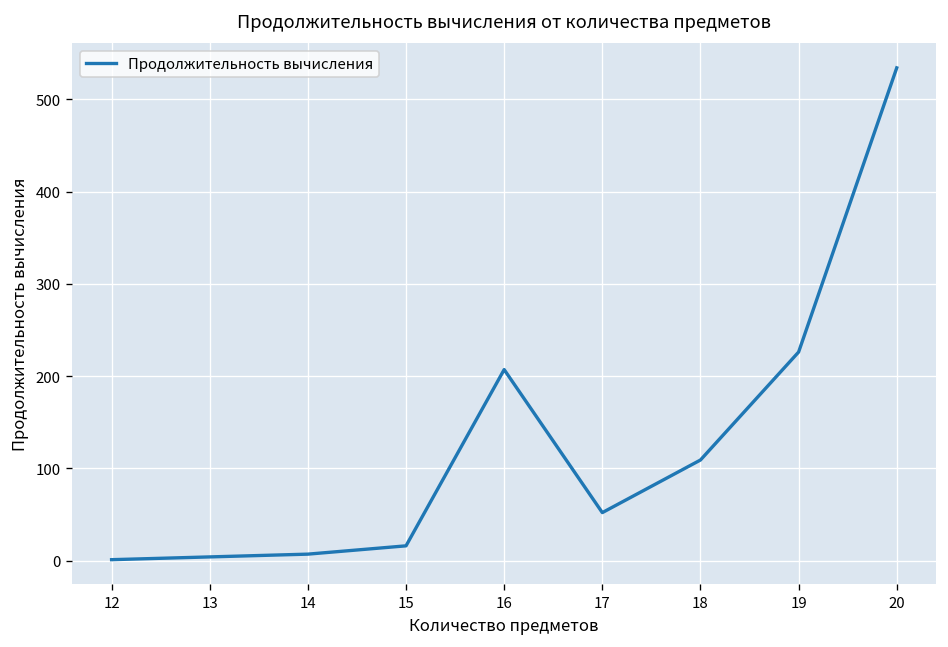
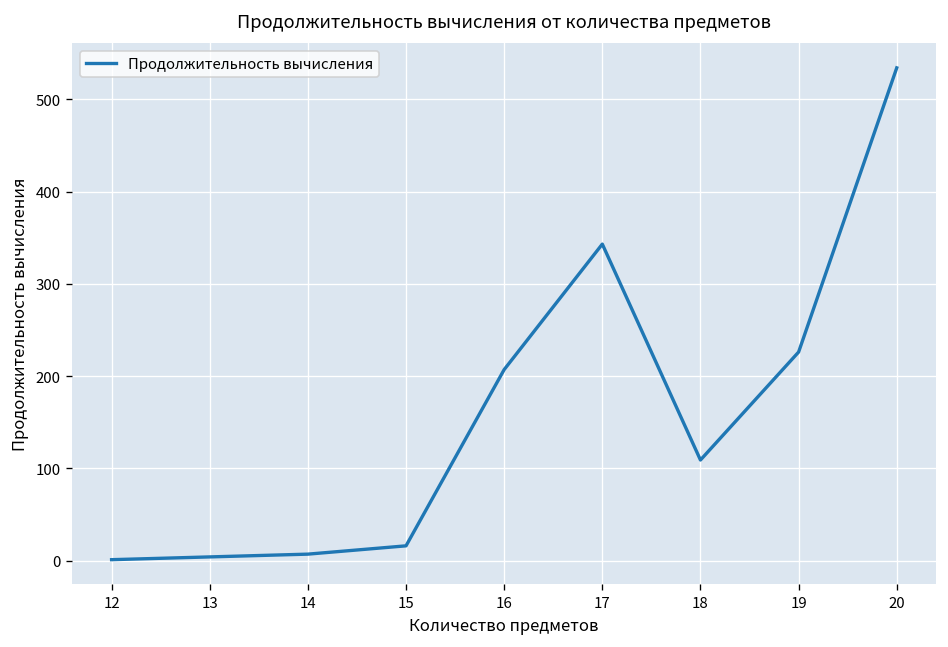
17: 50 -> 340
